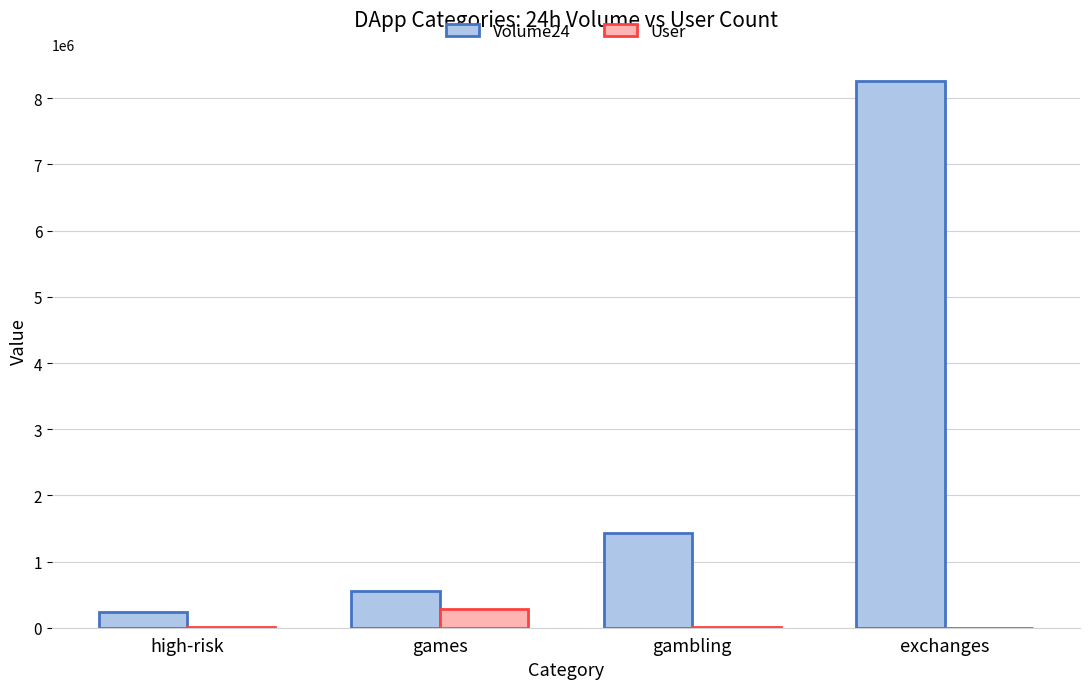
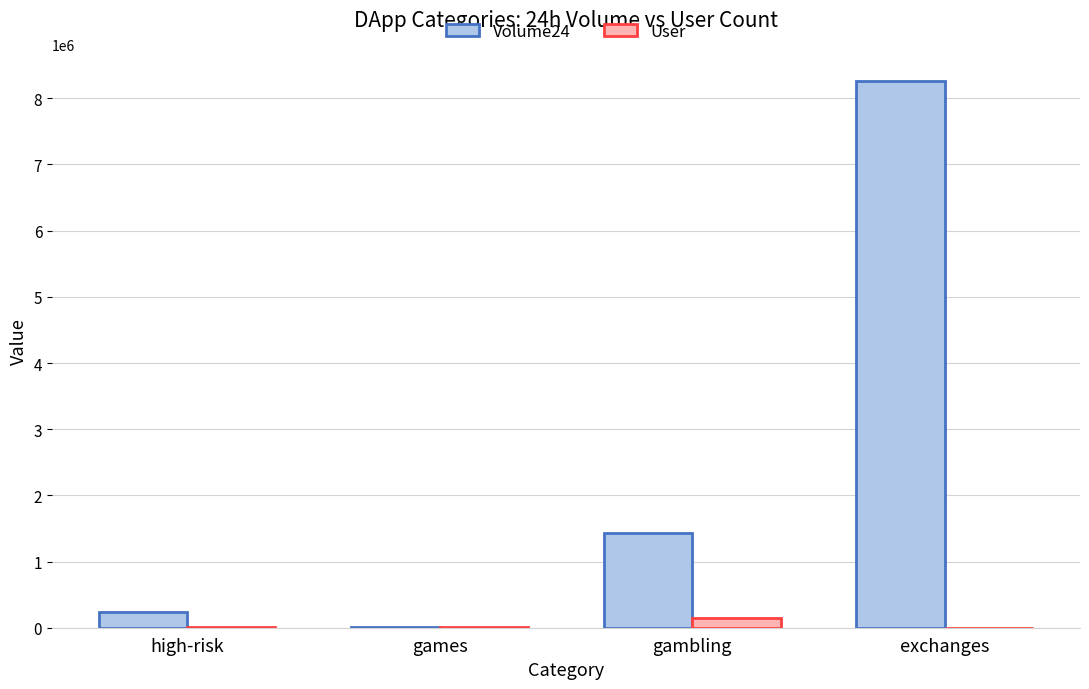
Volume24, games: 600000 -> 0
User, games: 300000 -> 0
User, gambling: 0 -> 200000
